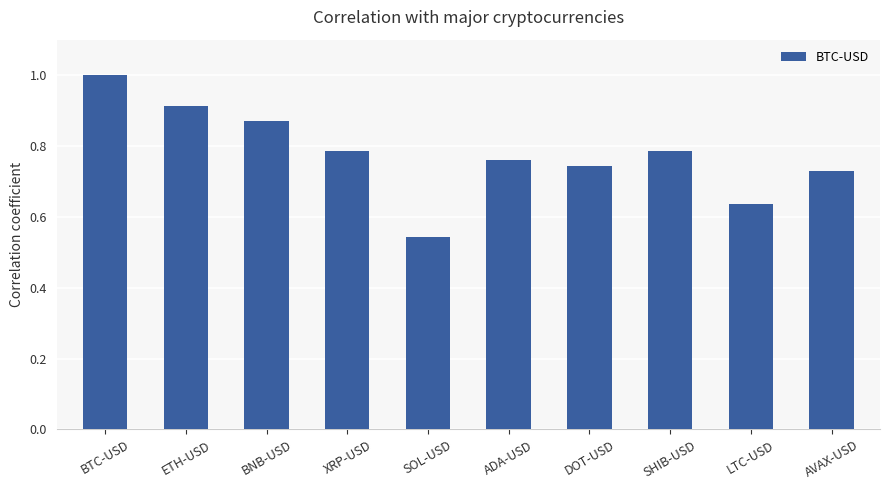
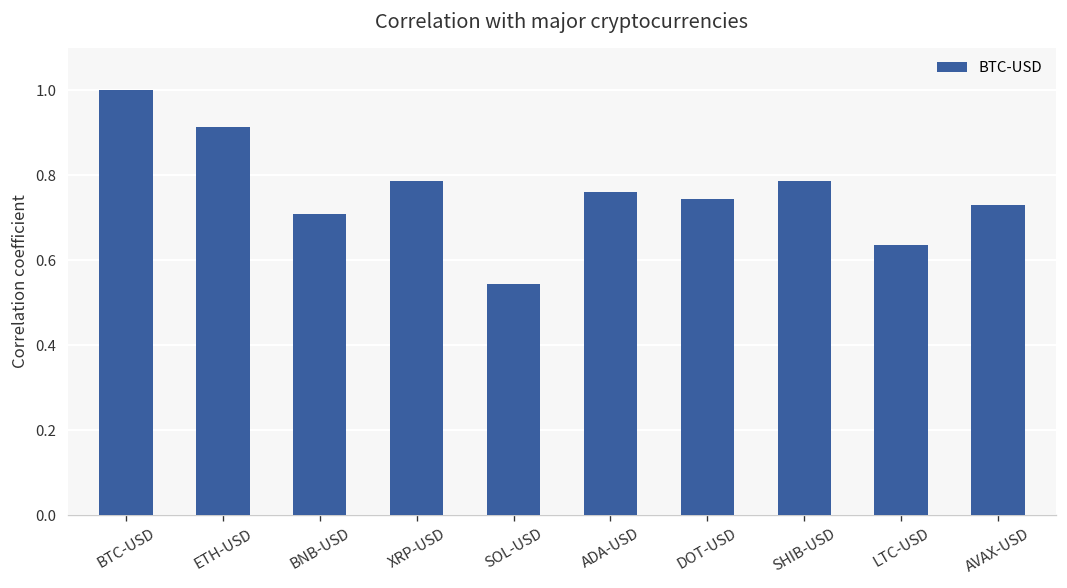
BNB-USD: 0.87 -> 0.71
